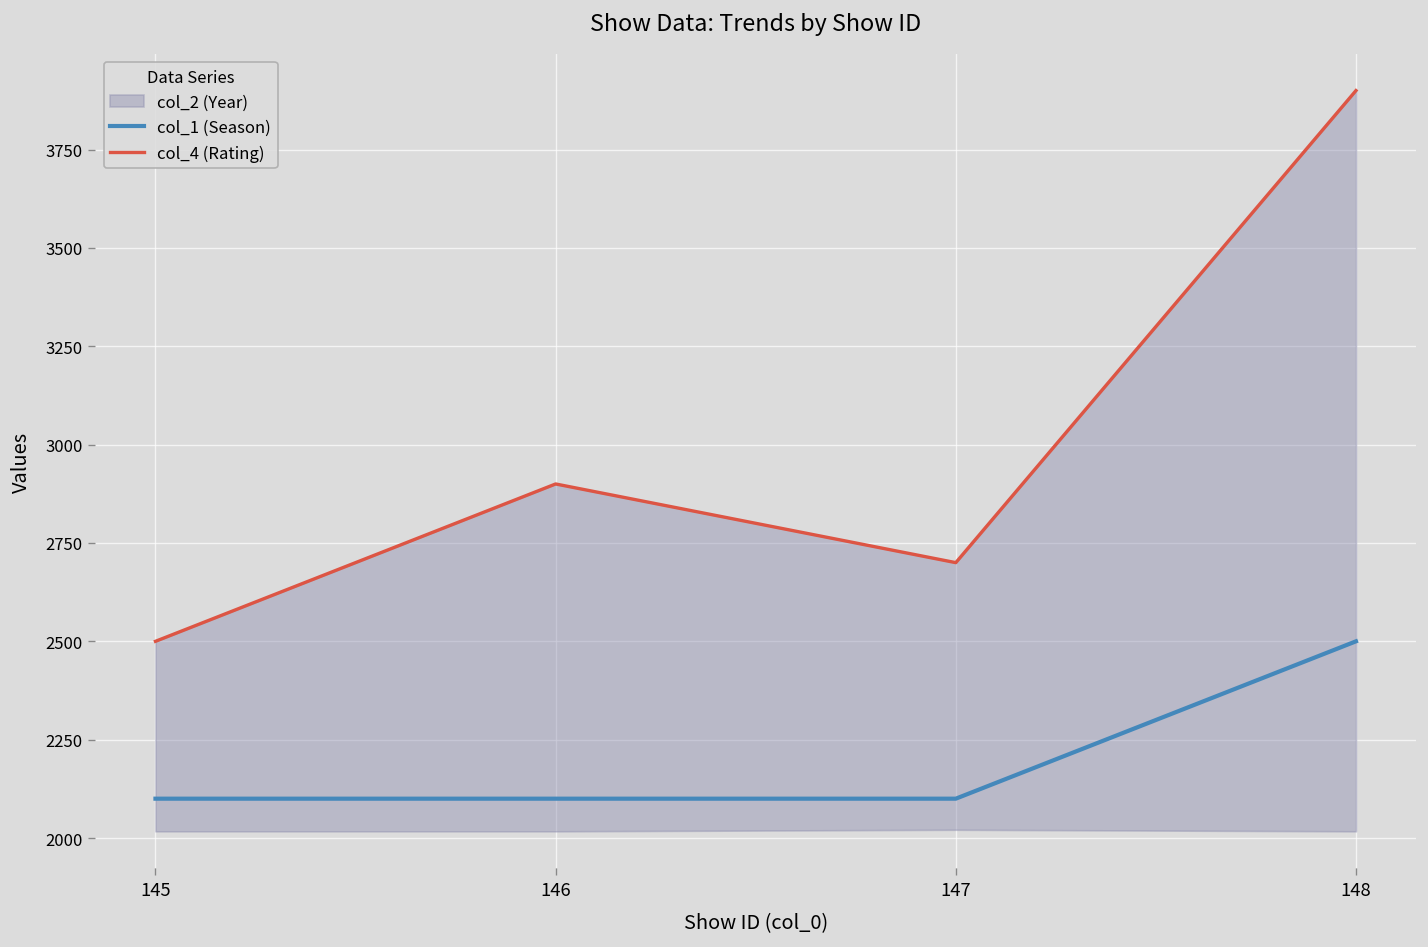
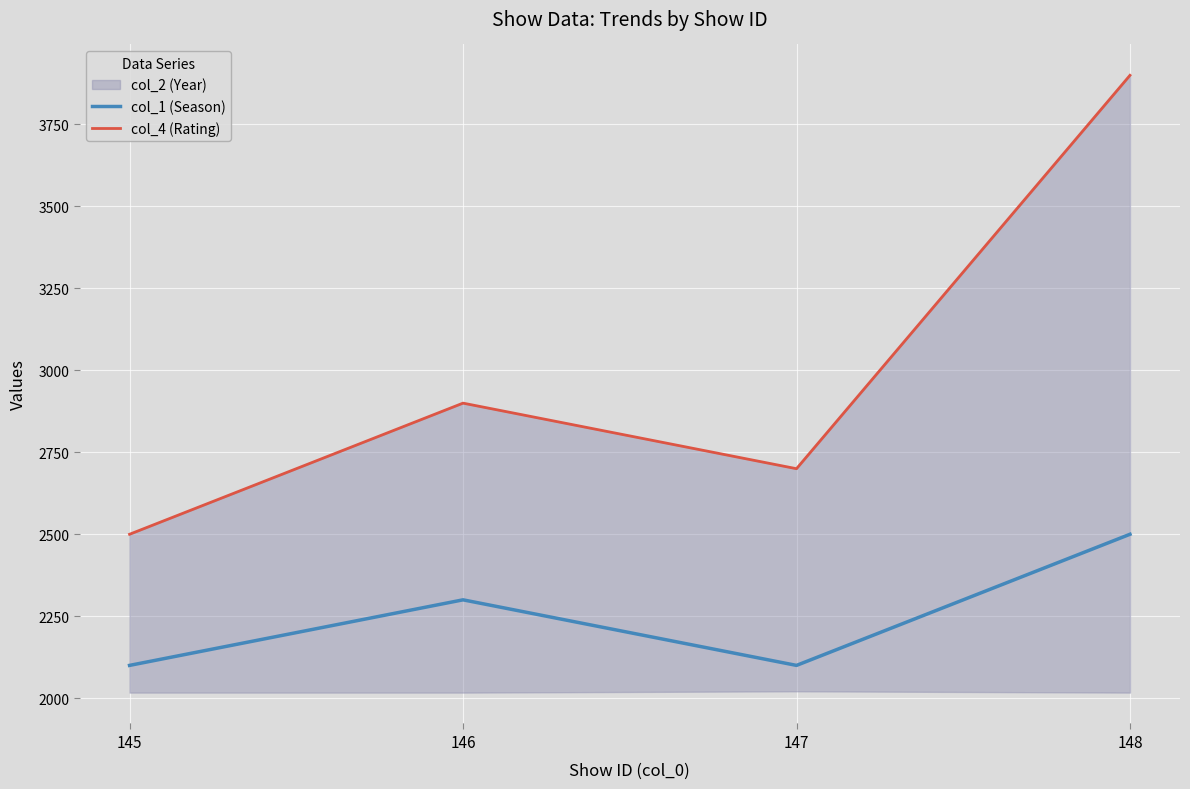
col_1 (Season), 146: 2100 -> 2300
